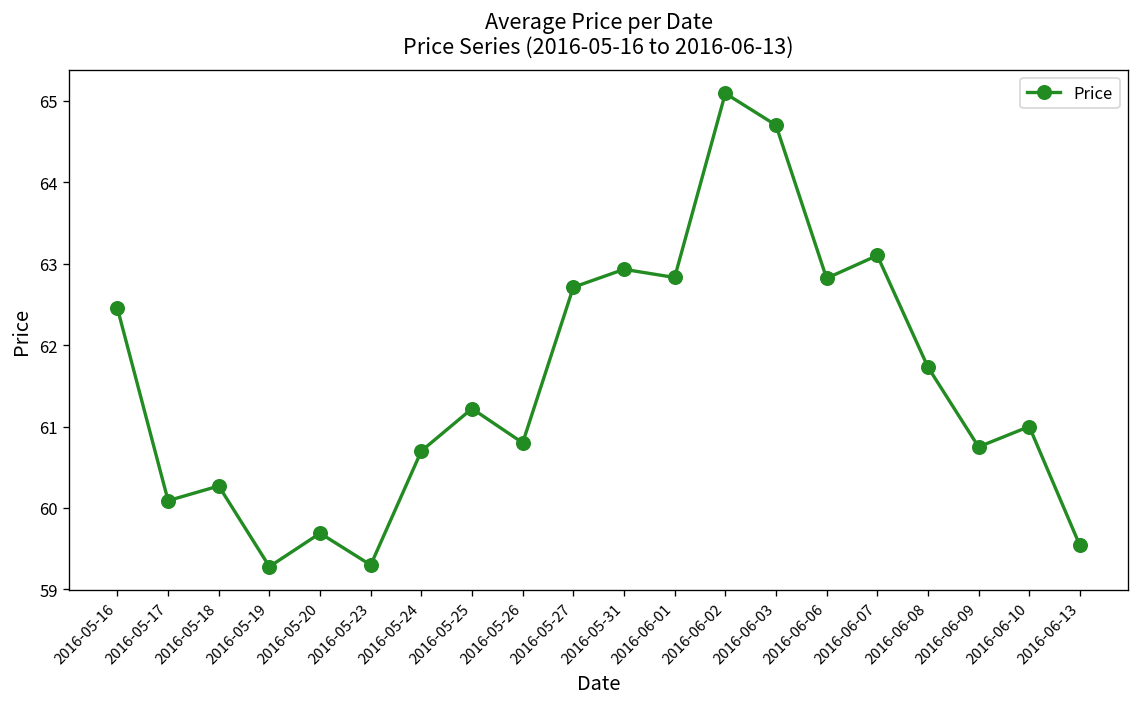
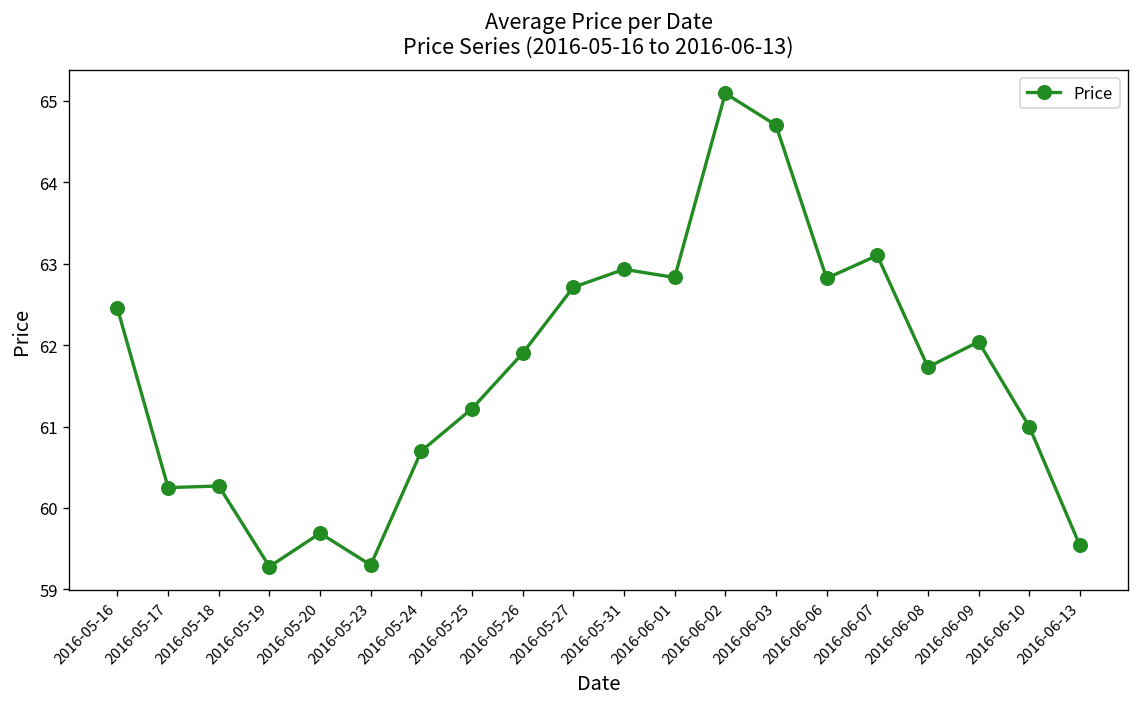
2016-05-17: 60.1 -> 60.3
2016-05-26: 60.8 -> 61.9
2016-06-09: 60.8 -> 62.0
